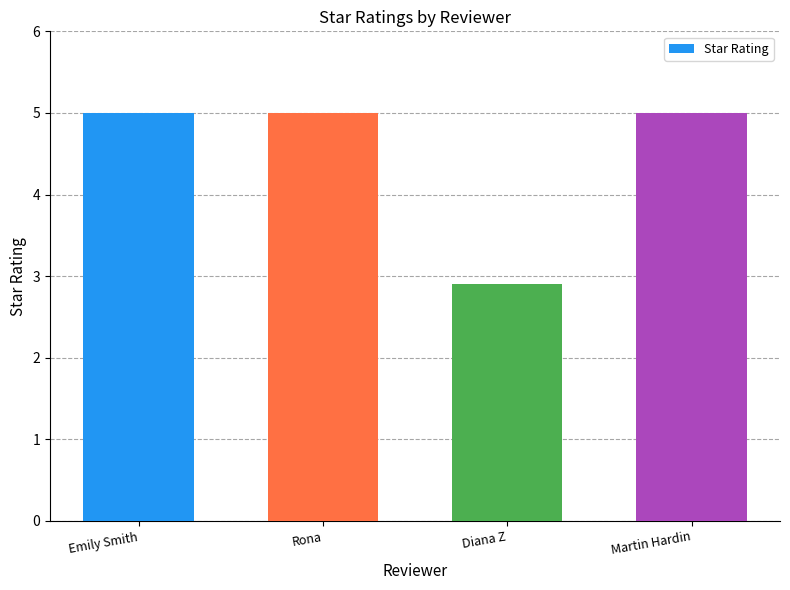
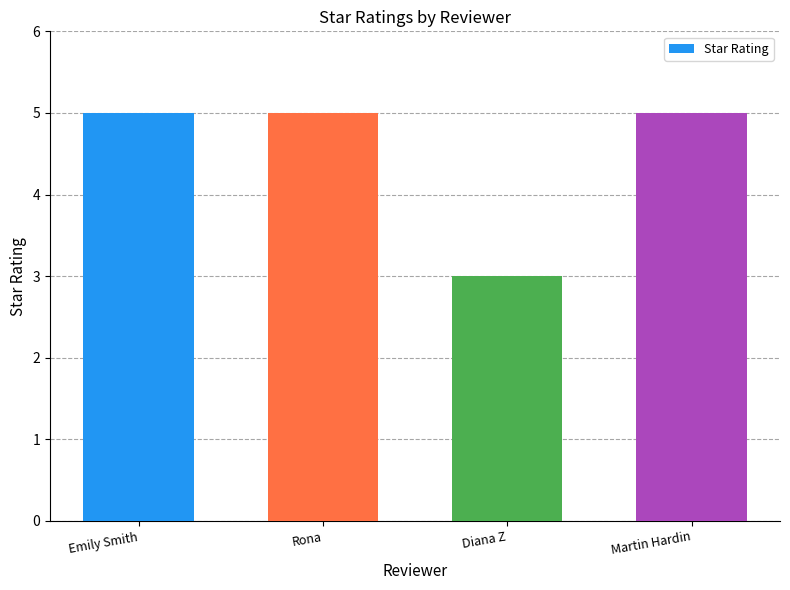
Diana Z: 2.9 -> 3.0
